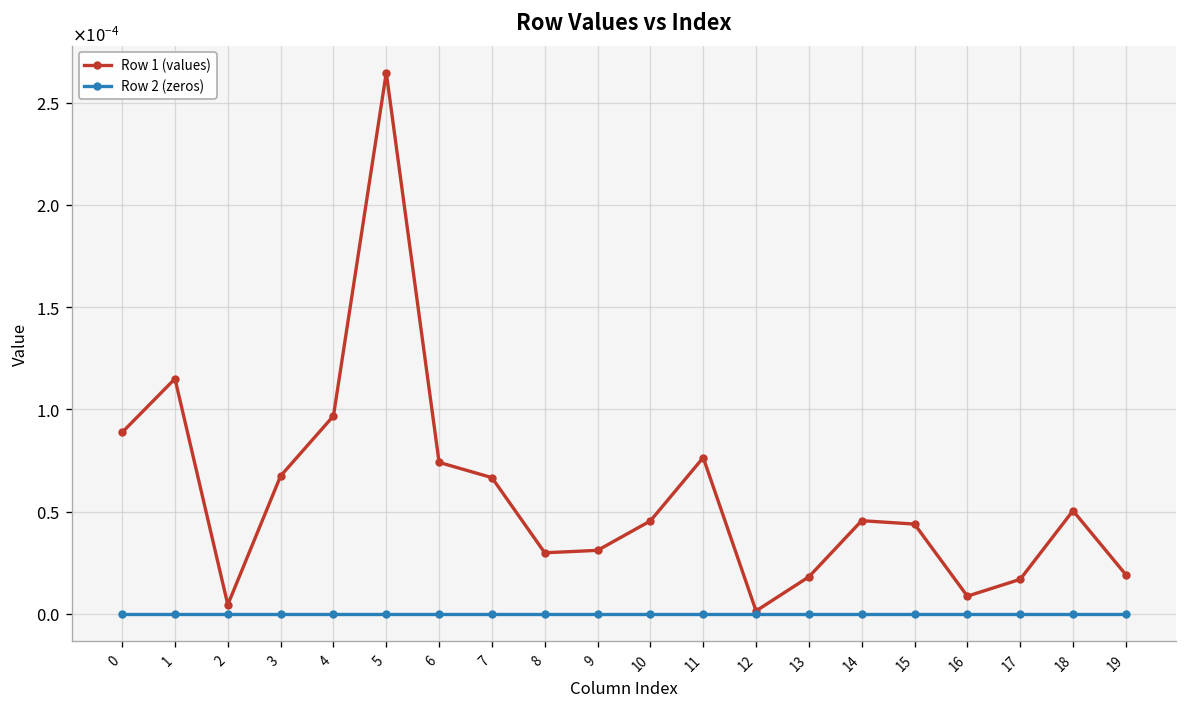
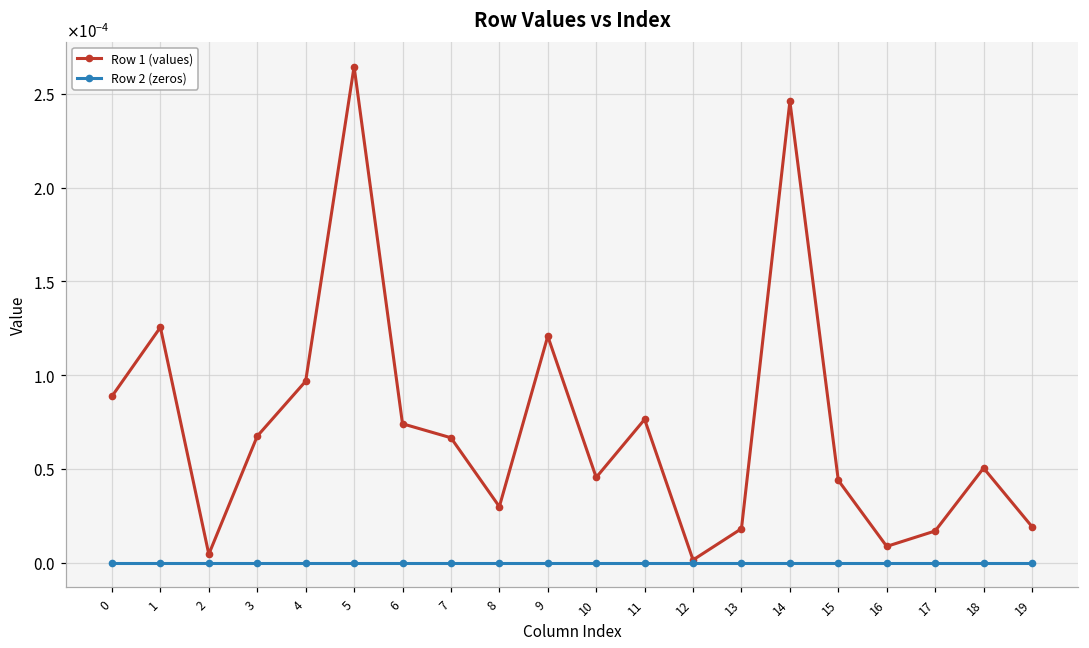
Row 1 (values), 1: 0.000115 -> 0.000125
Row 1 (values), 9: 0.000031 -> 0.000121
Row 1 (values), 14: 0.000046 -> 0.000246
